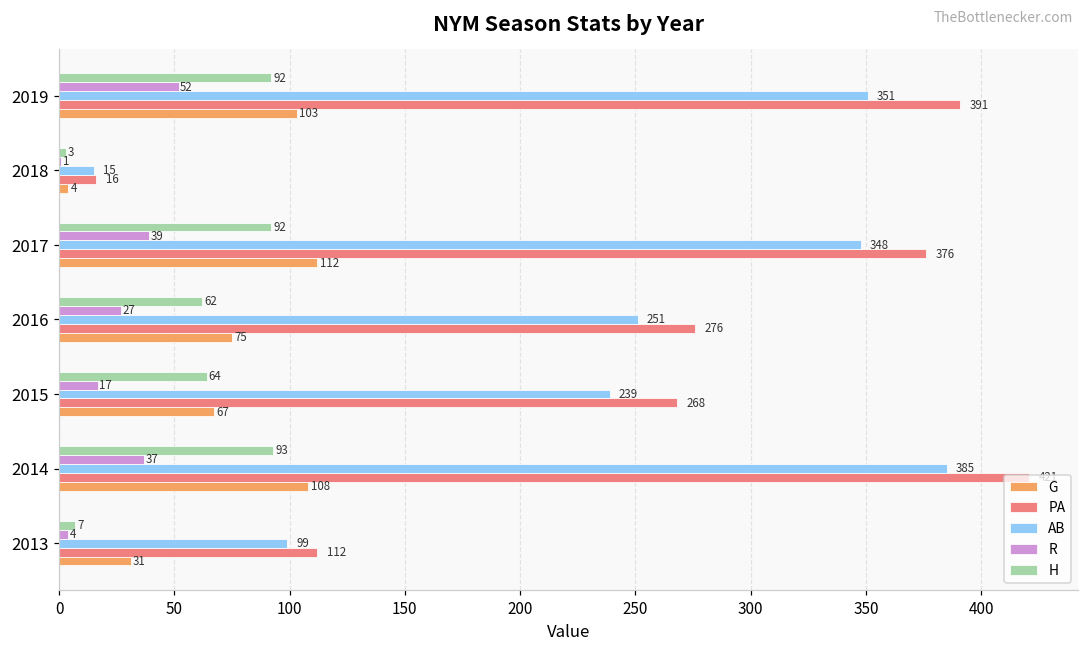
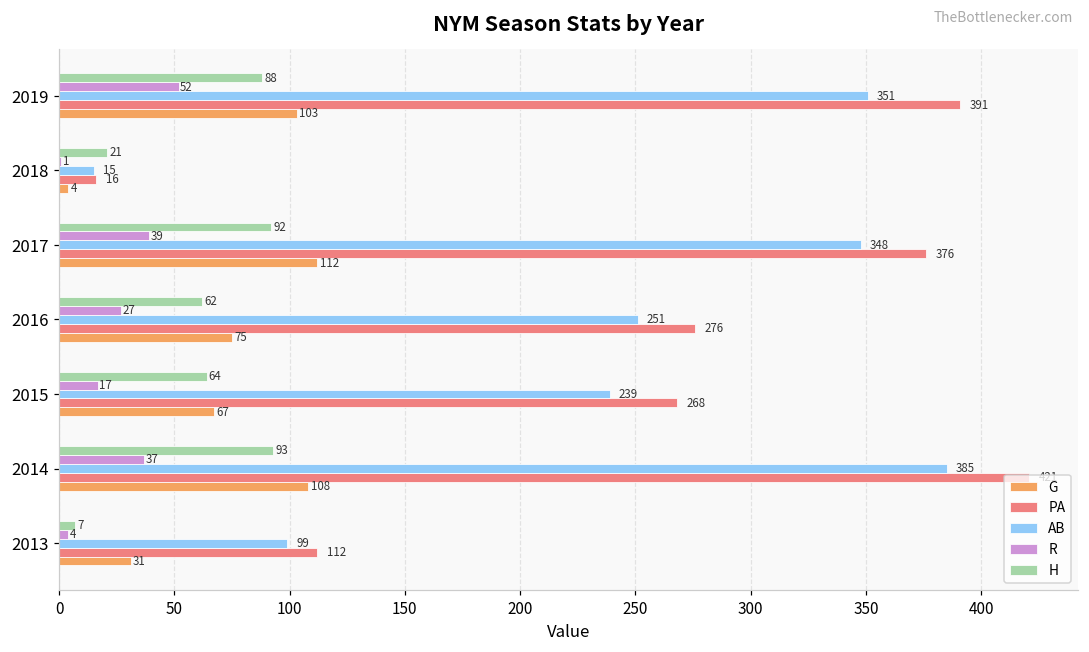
H, 2019: 92 -> 88
H, 2018: 3 -> 21
